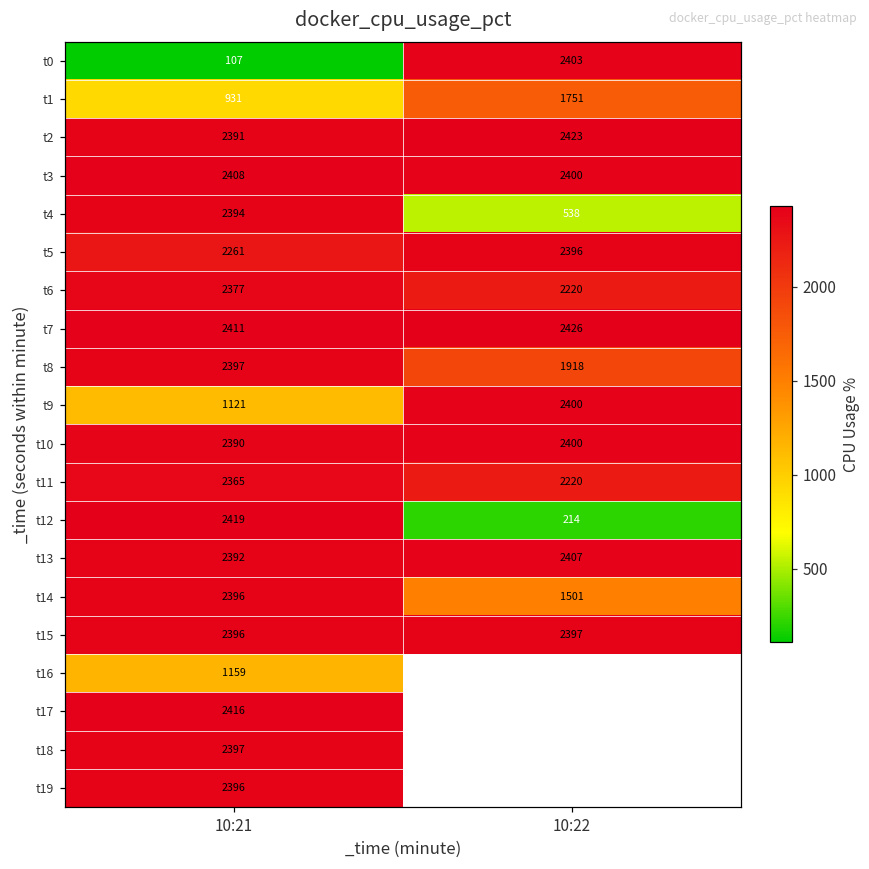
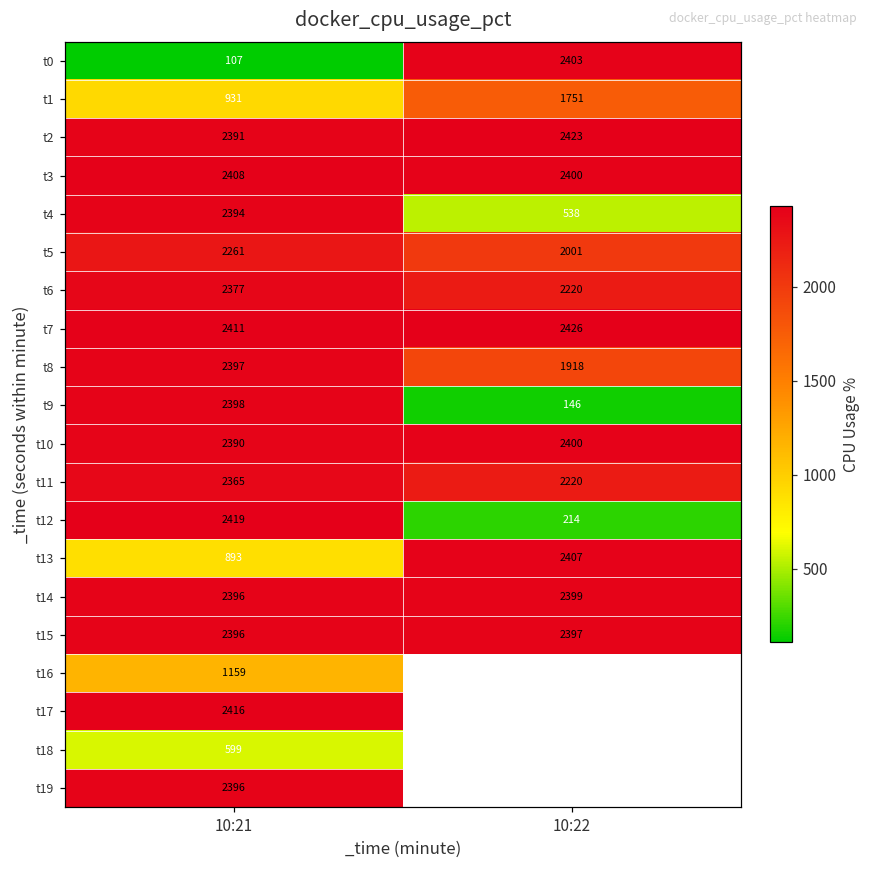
t5, 10:22: 2396 -> 2001
t9, 10:21: 1121 -> 2398
t9, 10:22: 2400 -> 146
t13, 10:21: 2392 -> 893
t14, 10:22: 1501 -> 2399
t18, 10:21: 2397 -> 599
